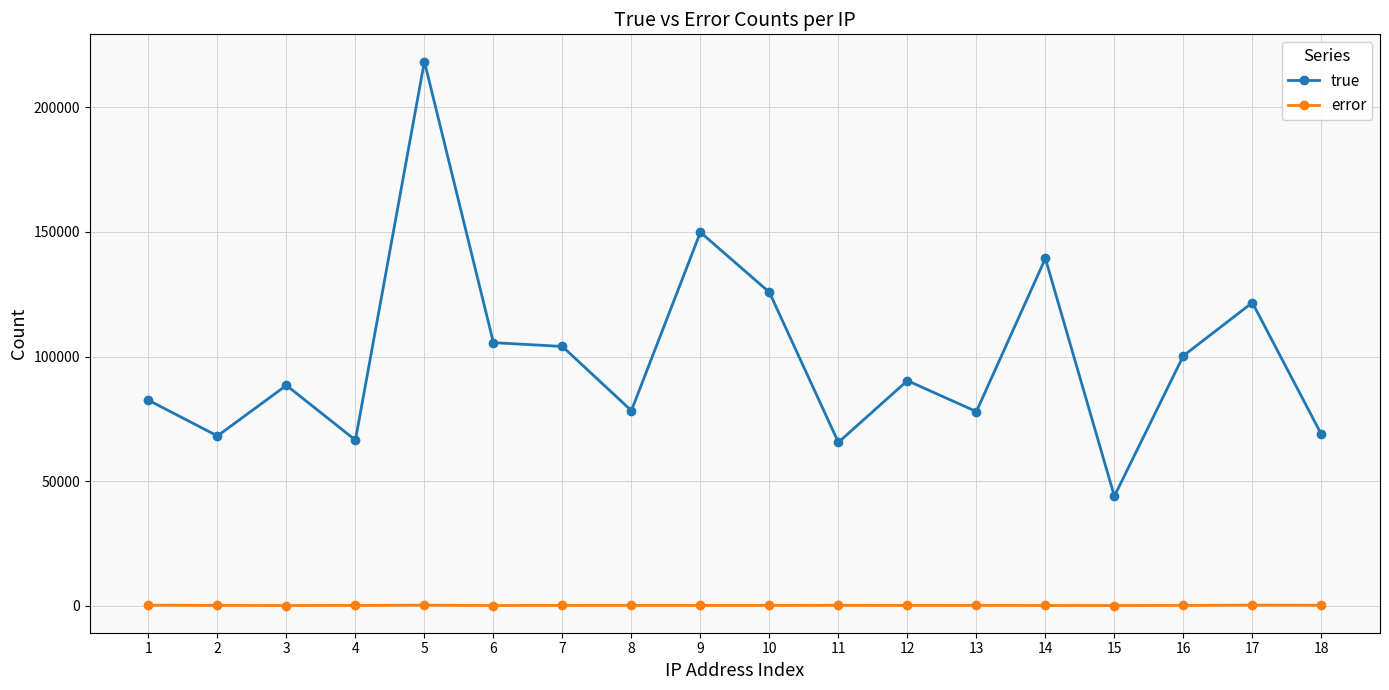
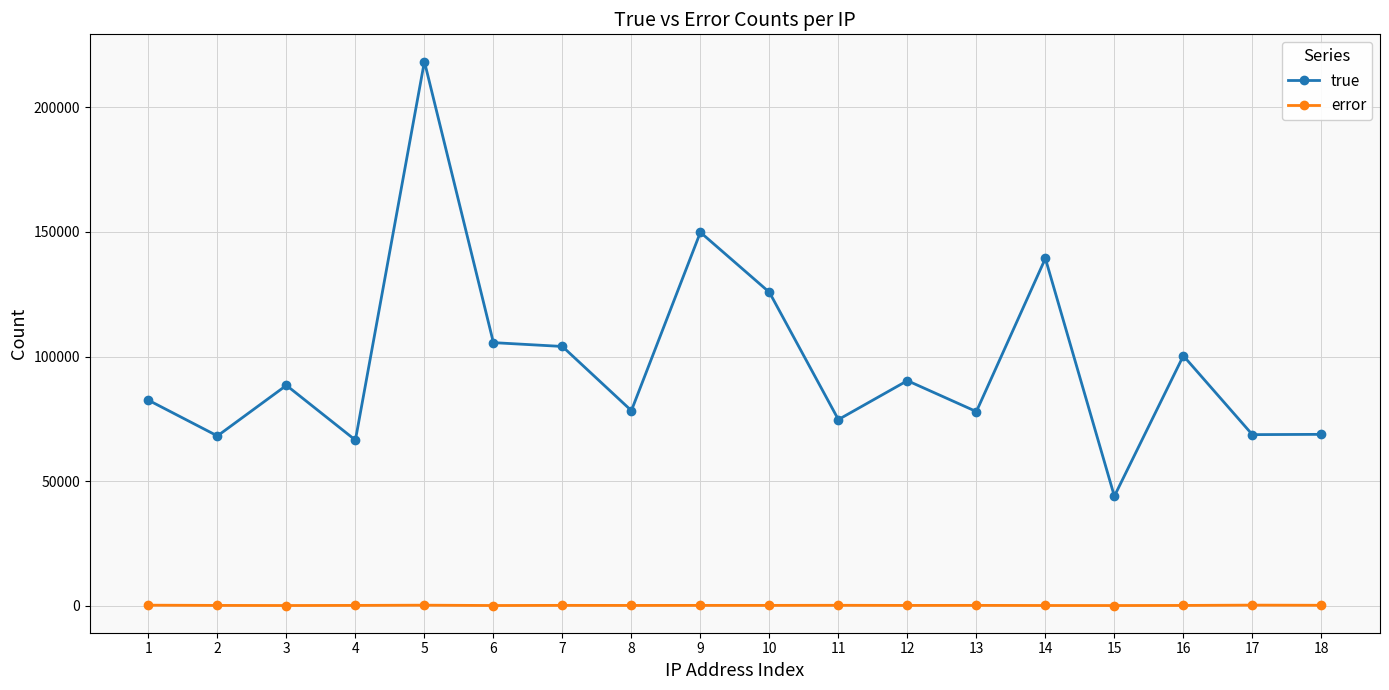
true, 11: 66000 -> 75000
true, 17: 122000 -> 69000
